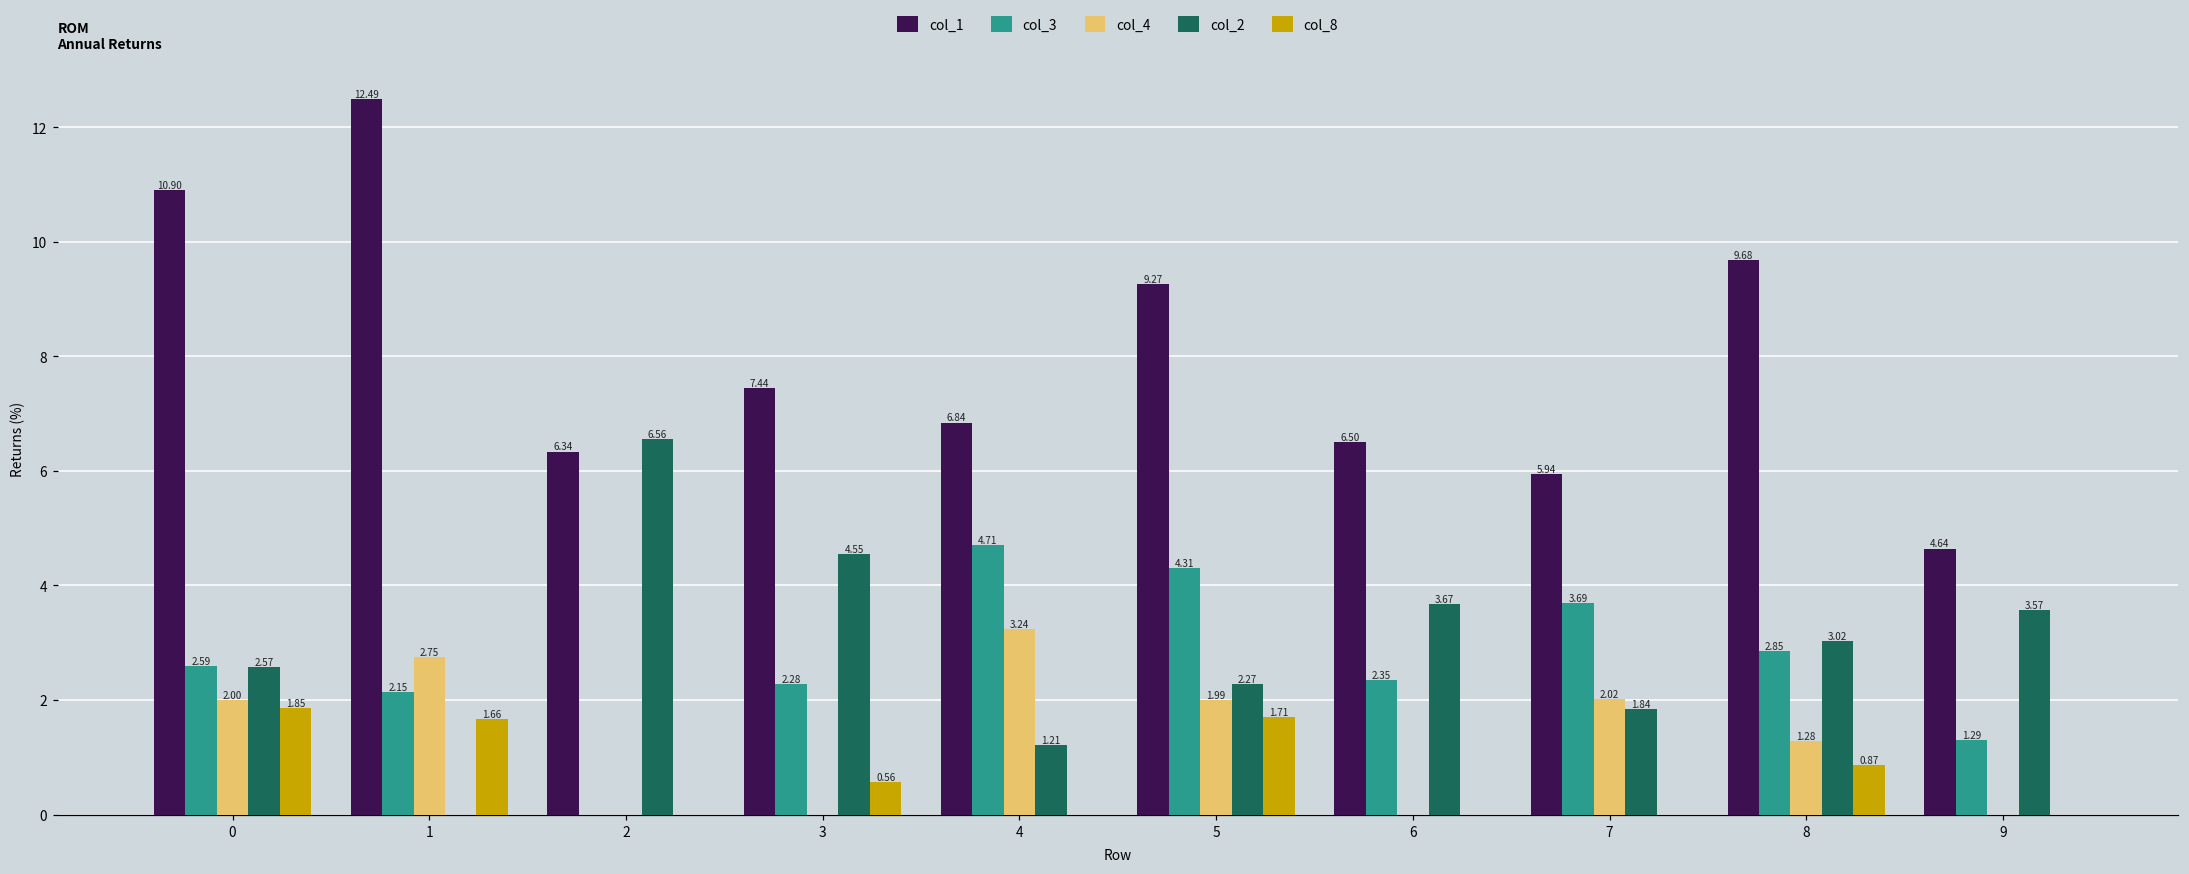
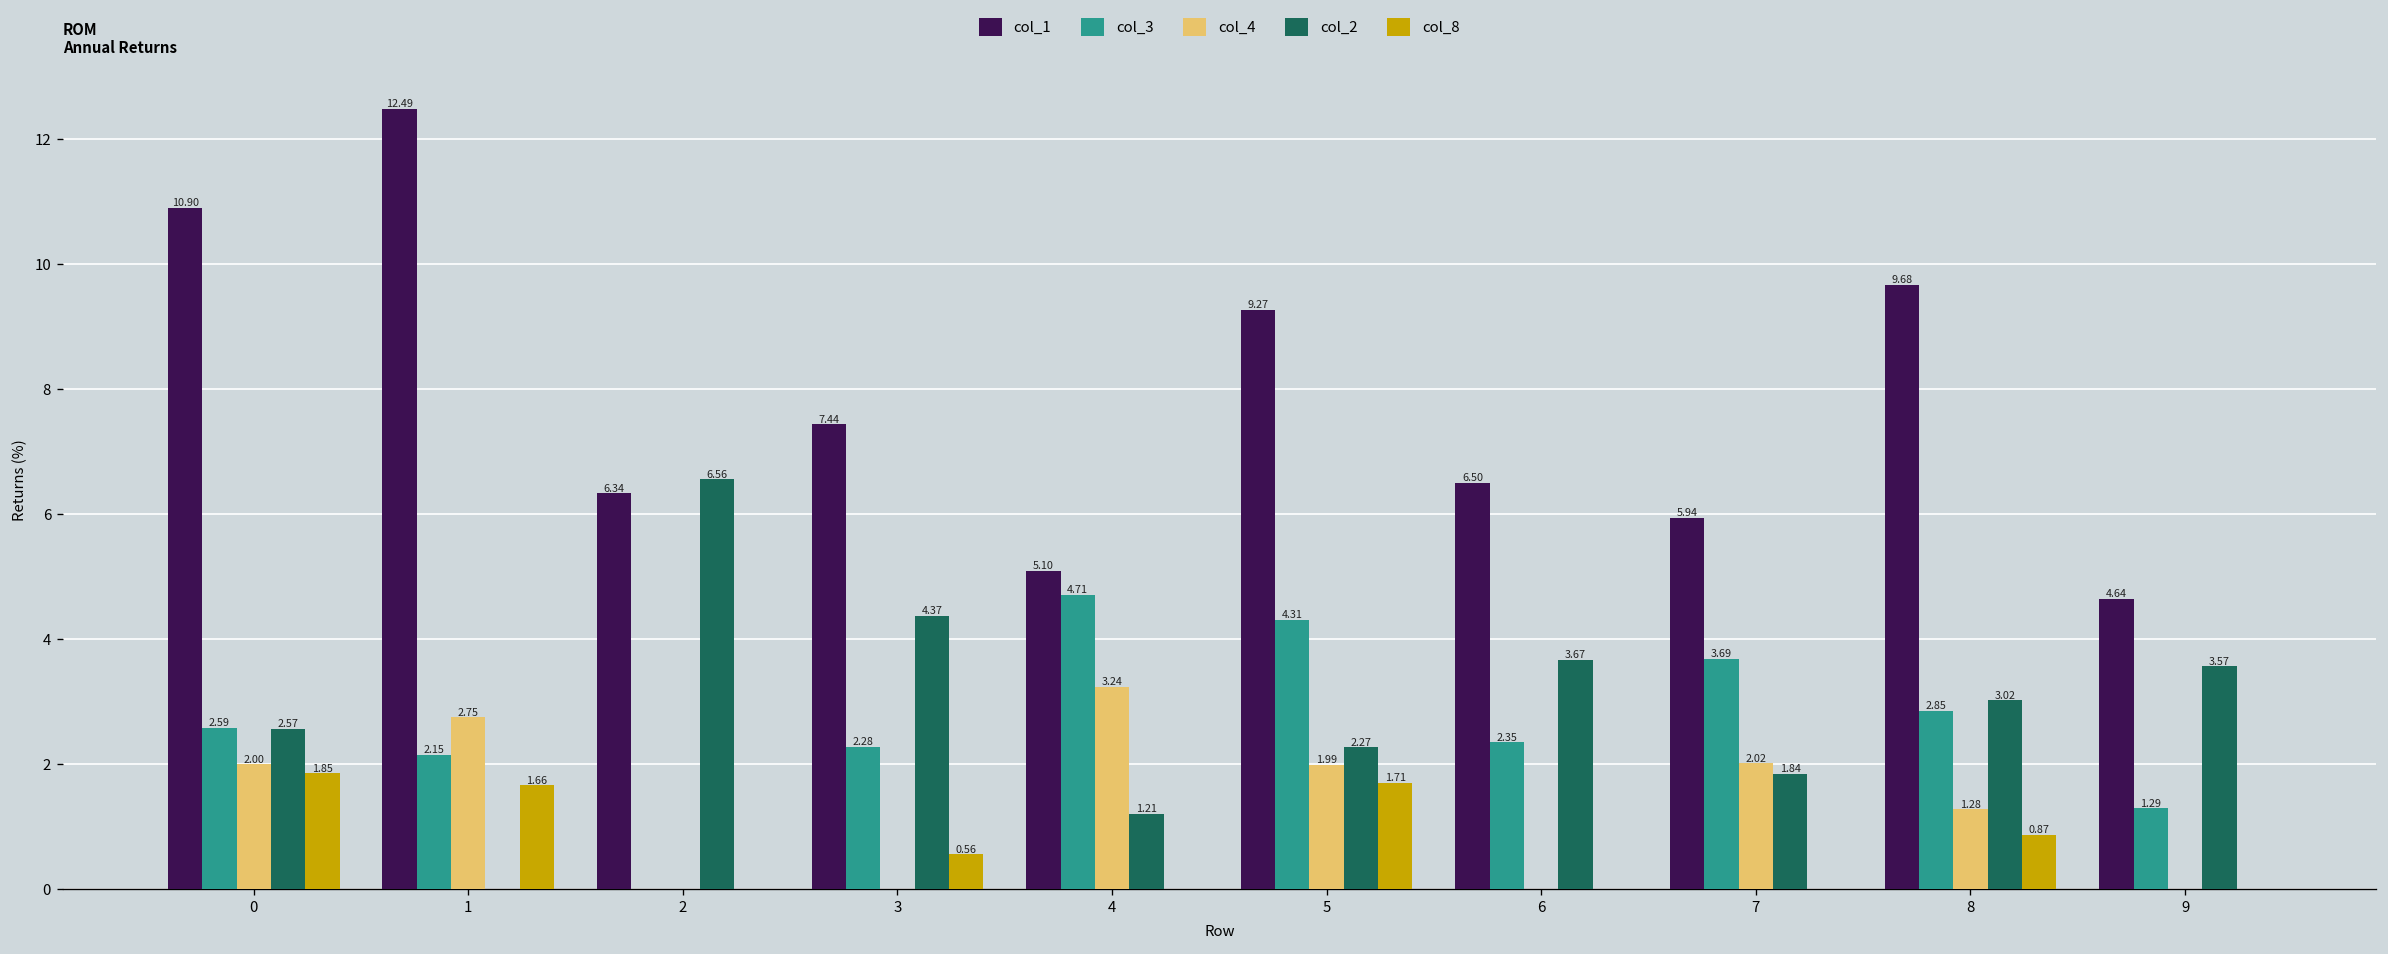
col_2, 3: 4.55 -> 4.37
col_1, 4: 6.84 -> 5.10
